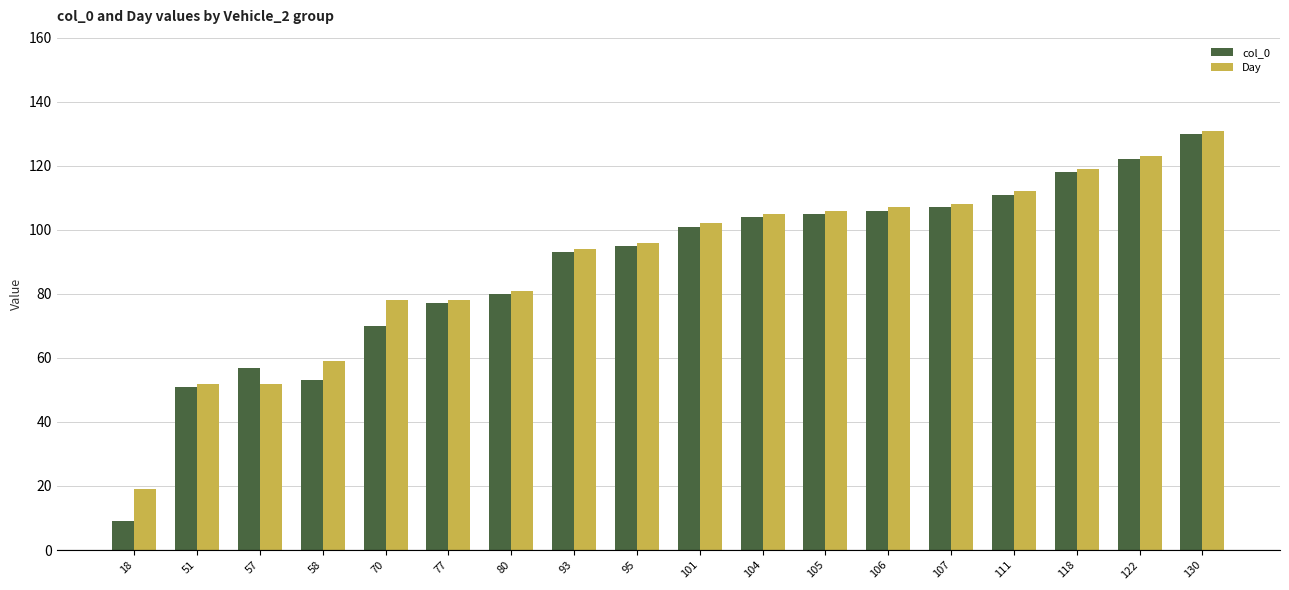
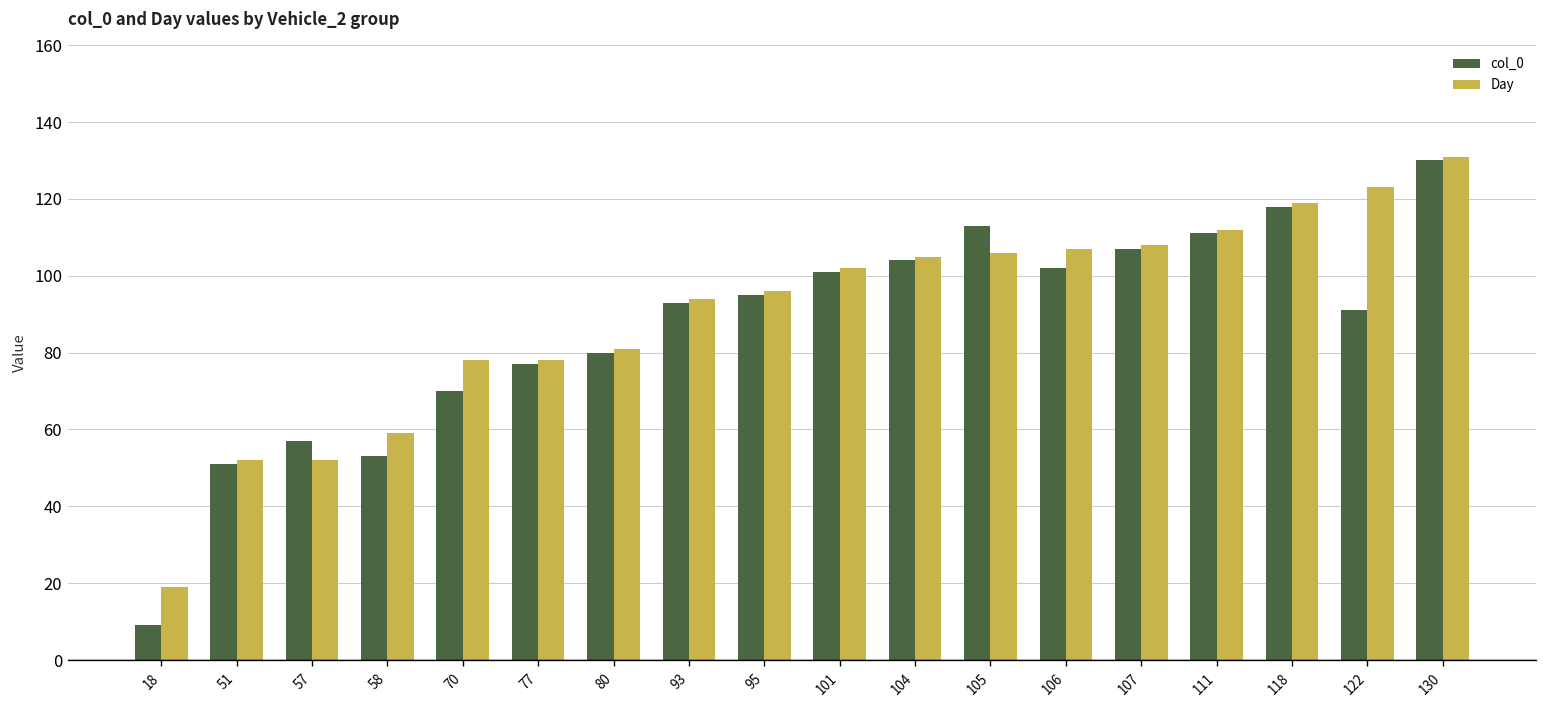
col_0, 105: 105 -> 113
col_0, 106: 106 -> 102
col_0, 122: 122 -> 91
